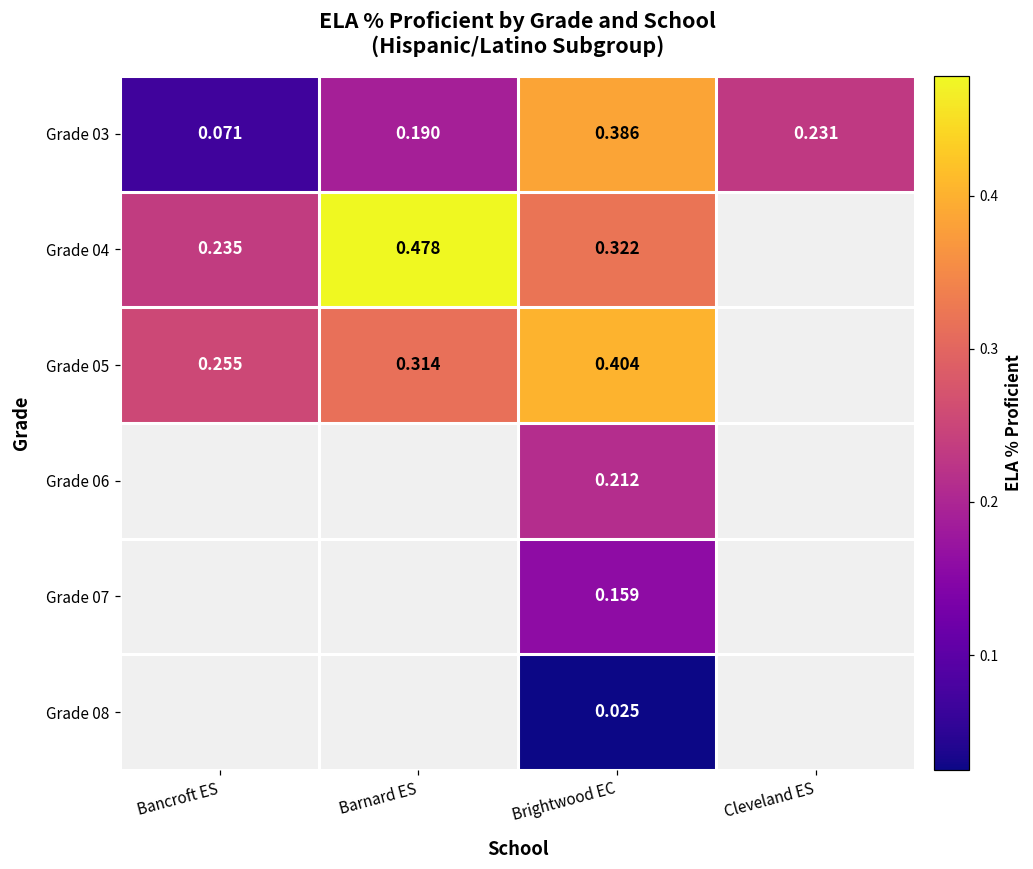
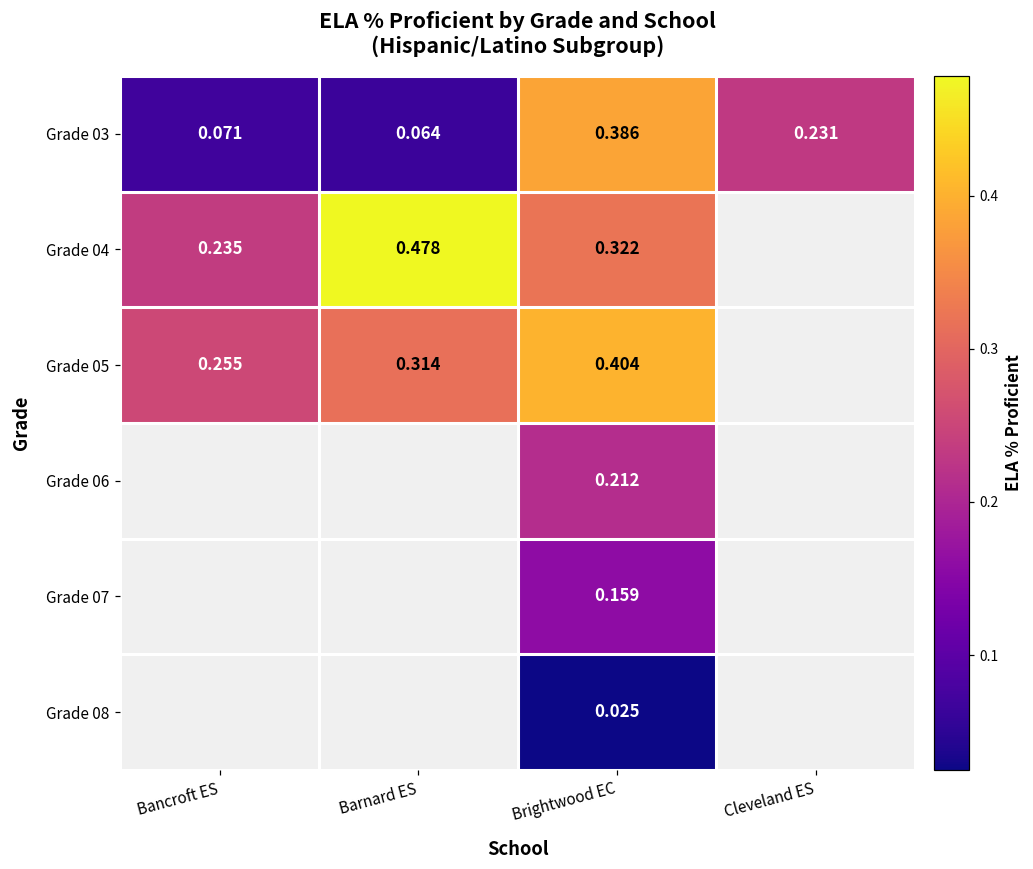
Grade 03, Barnard ES: 0.190 -> 0.064
